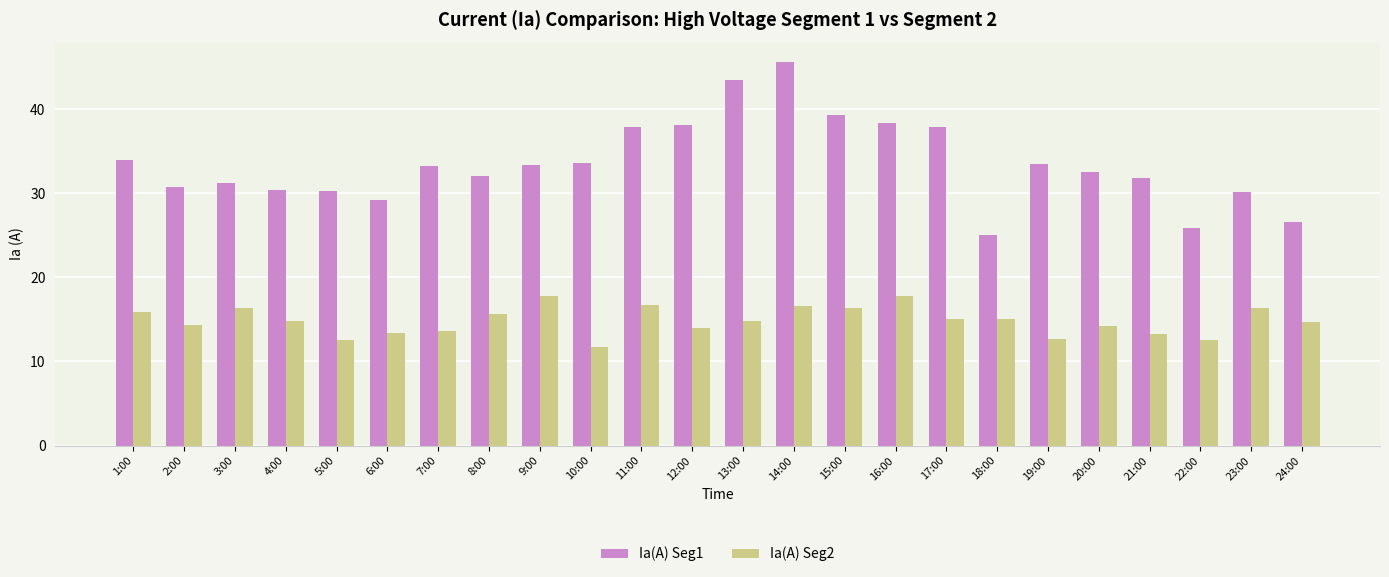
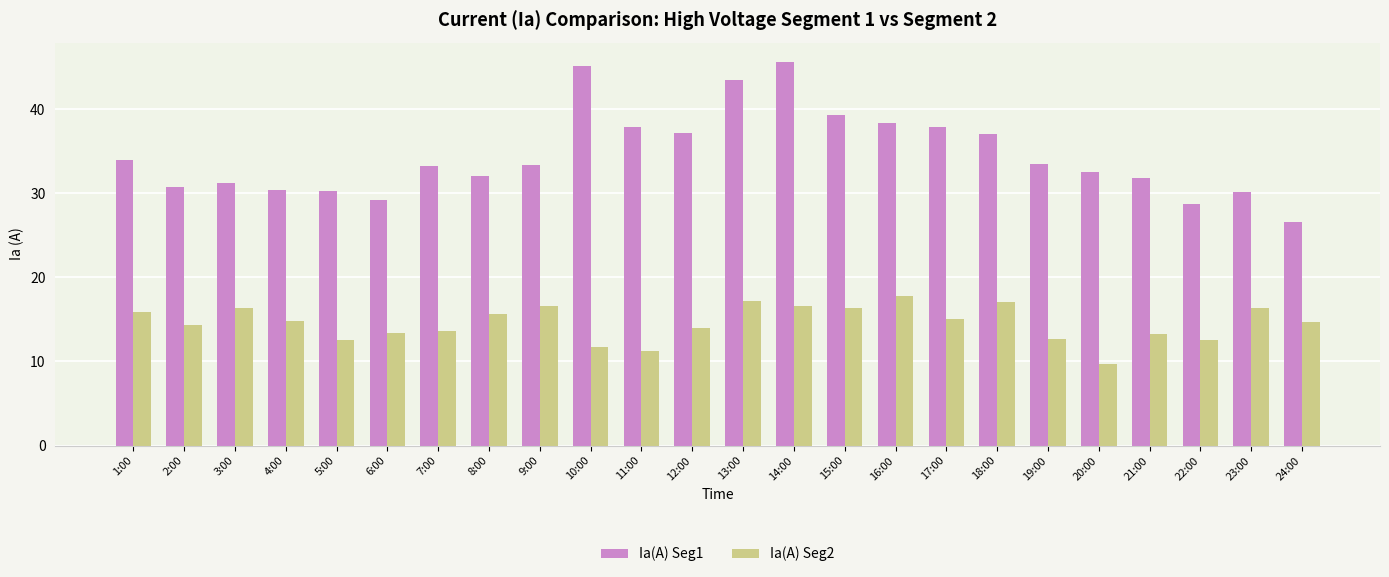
Ia(A) Seg2, 9:00: 18 -> 17
Ia(A) Seg1, 10:00: 34 -> 45
Ia(A) Seg2, 11:00: 17 -> 11
Ia(A) Seg1, 12:00: 38 -> 37
Ia(A) Seg2, 13:00: 15 -> 17
Ia(A) Seg1, 18:00: 25 -> 37
Ia(A) Seg2, 18:00: 15 -> 17
Ia(A) Seg2, 20:00: 14 -> 10
Ia(A) Seg1, 22:00: 26 -> 29
